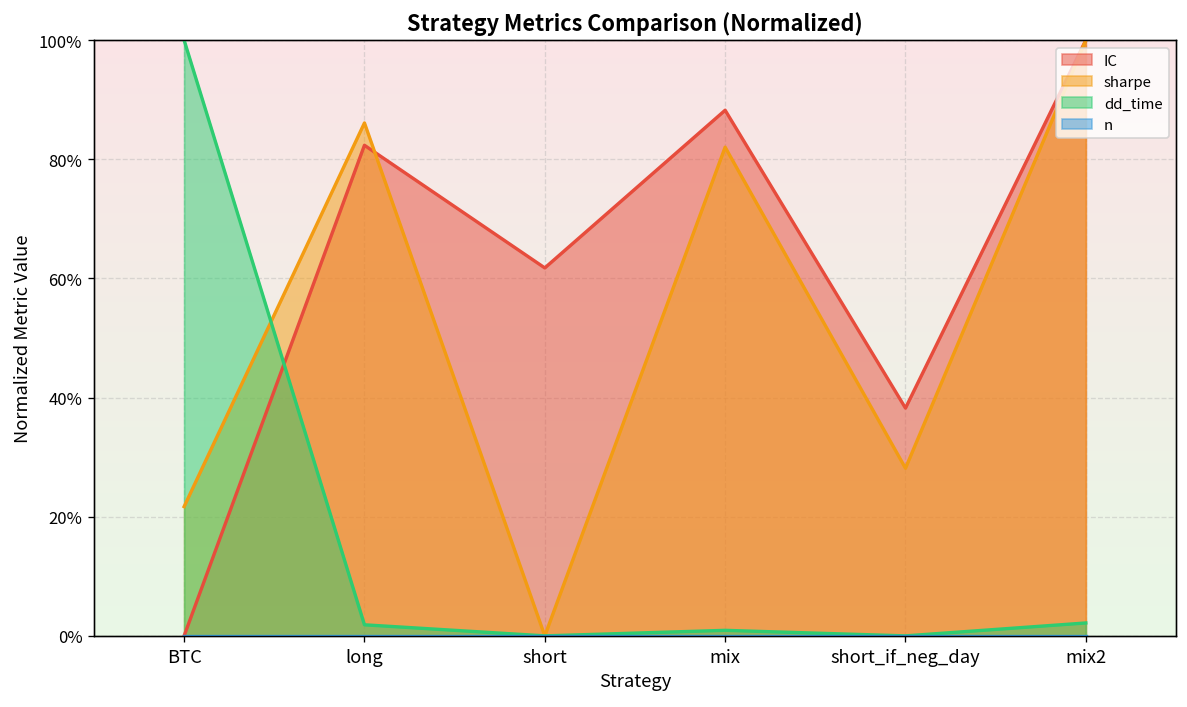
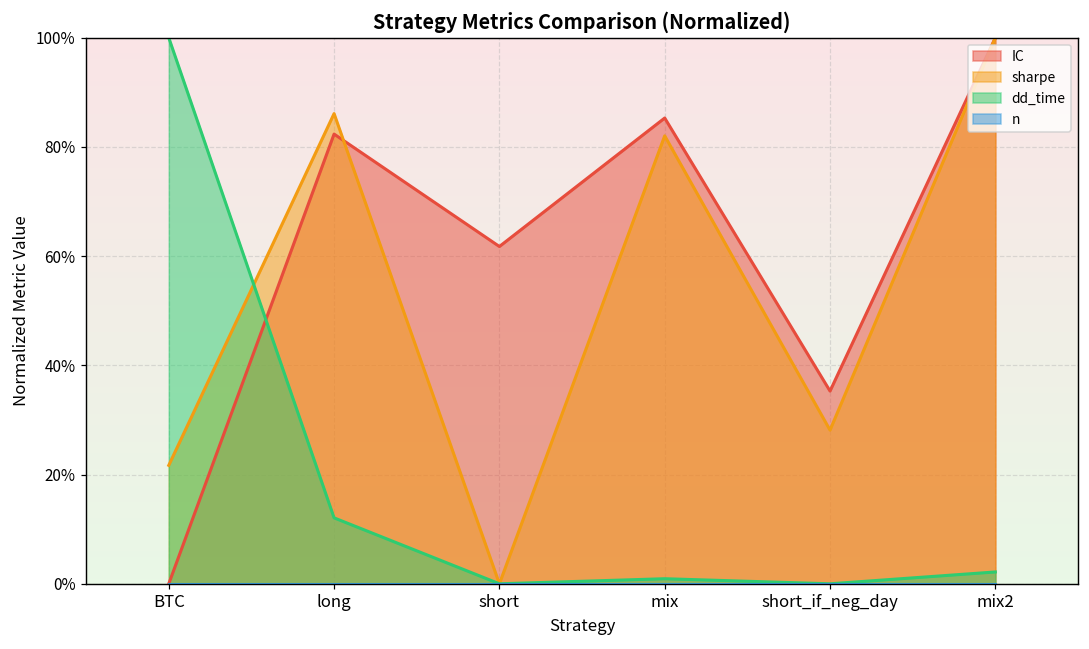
dd_time, long: 2% -> 12%
IC, mix: 88% -> 85%
IC, short_if_neg_day: 38% -> 35%
